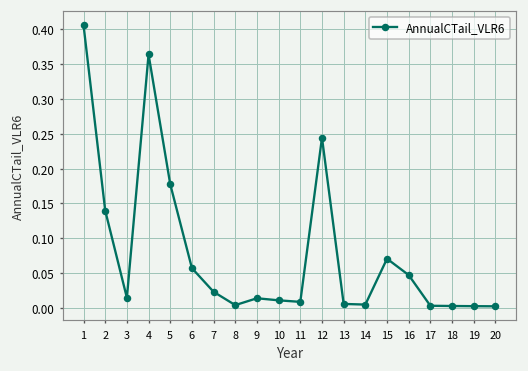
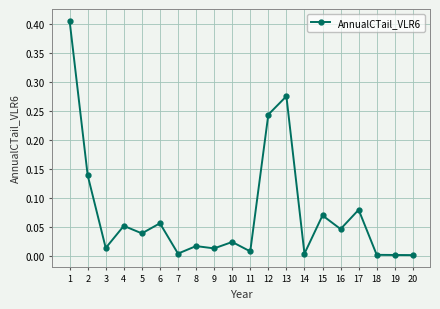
4: 0.36 -> 0.05
5: 0.18 -> 0.04
7: 0.02 -> 0.00
8: 0.00 -> 0.02
10: 0.01 -> 0.02
13: 0.01 -> 0.28
17: 0.00 -> 0.08
